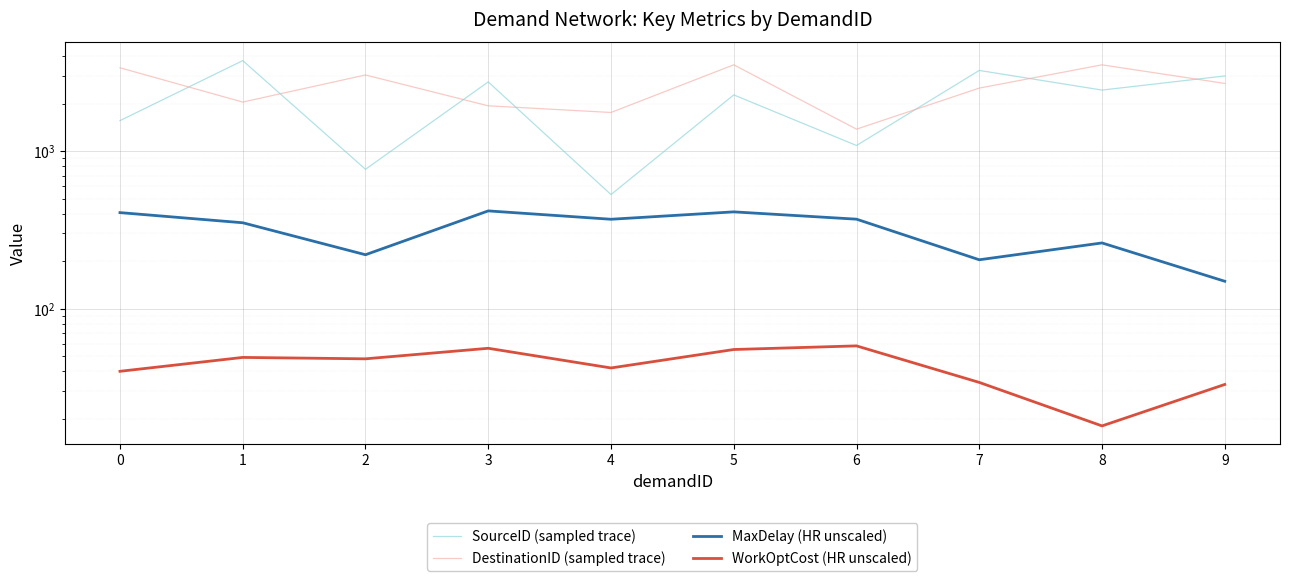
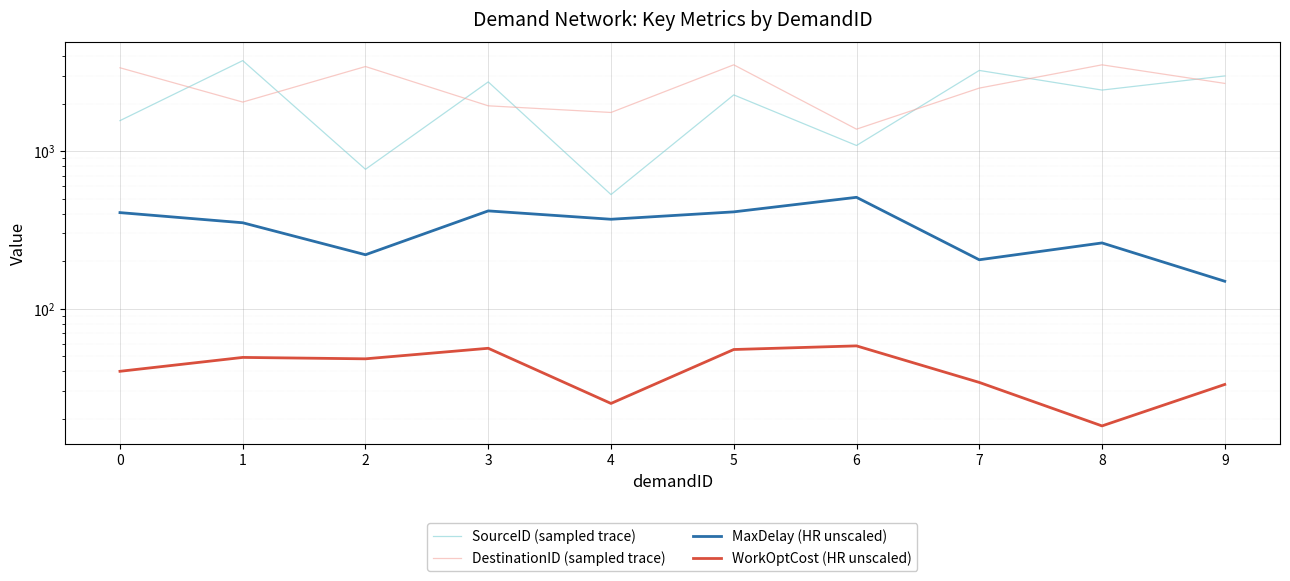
DestinationID (sampled trace), 2: 3000 -> 3400
WorkOptCost (HR unscaled), 4: 42 -> 25
MaxDelay (HR unscaled), 6: 370 -> 510
